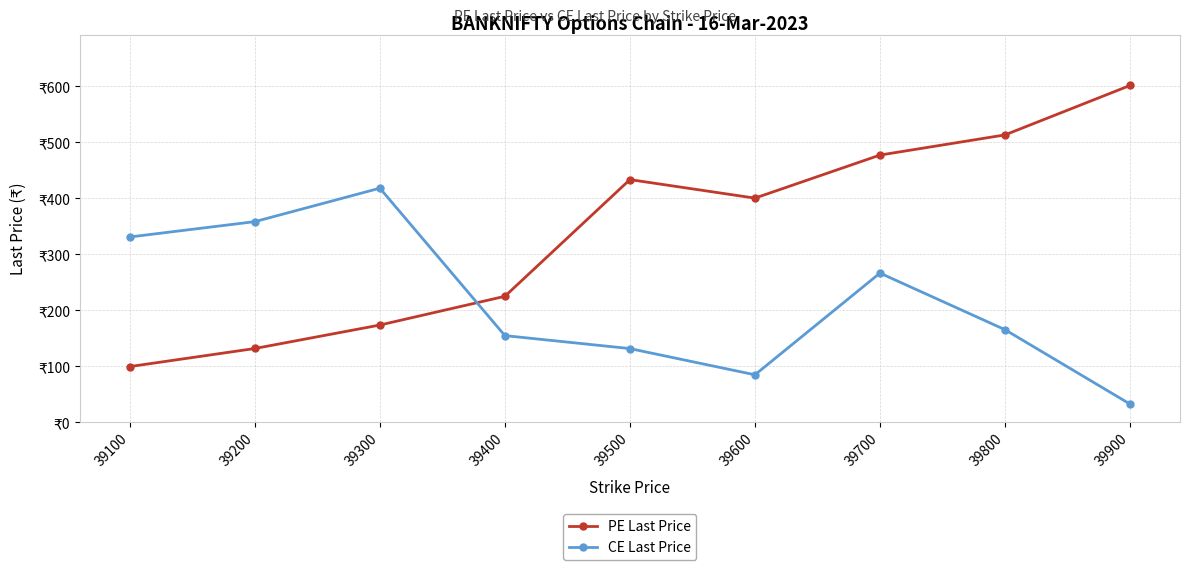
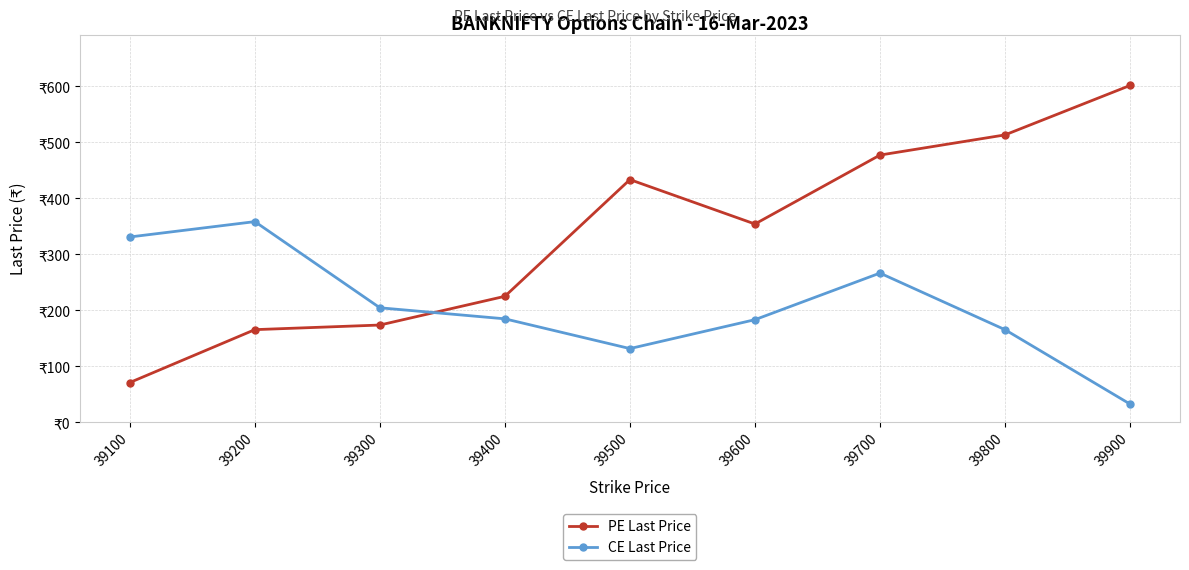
PE Last Price, 39100: ₹100 -> ₹70
PE Last Price, 39200: ₹130 -> ₹160
CE Last Price, 39300: ₹420 -> ₹200
CE Last Price, 39400: ₹150 -> ₹180
PE Last Price, 39600: ₹400 -> ₹350
CE Last Price, 39600: ₹80 -> ₹180
